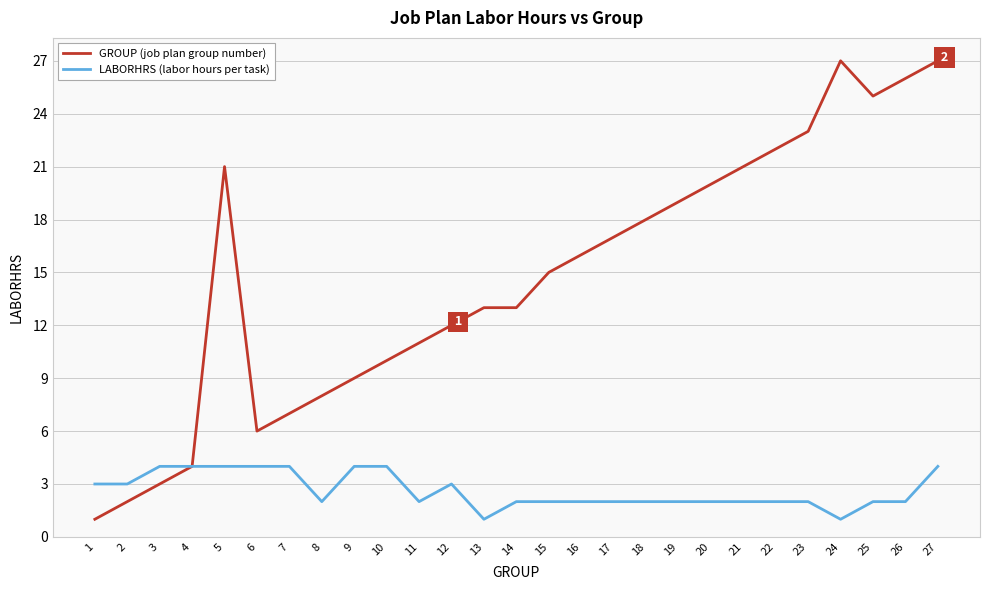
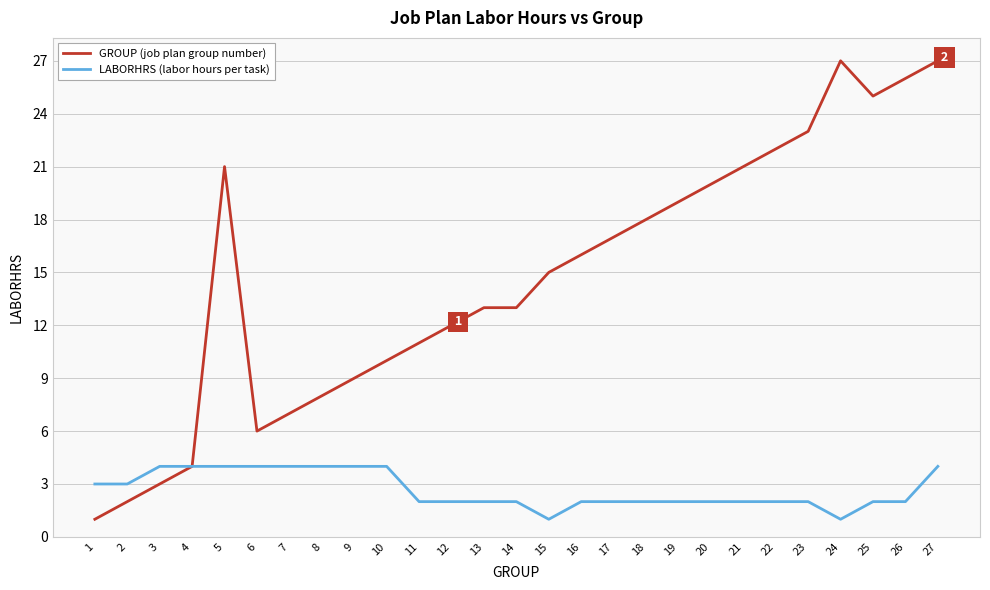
LABORHRS (labor hours per task), 8: 2 -> 4
LABORHRS (labor hours per task), 12: 3 -> 2
LABORHRS (labor hours per task), 13: 1 -> 2
LABORHRS (labor hours per task), 15: 2 -> 1
